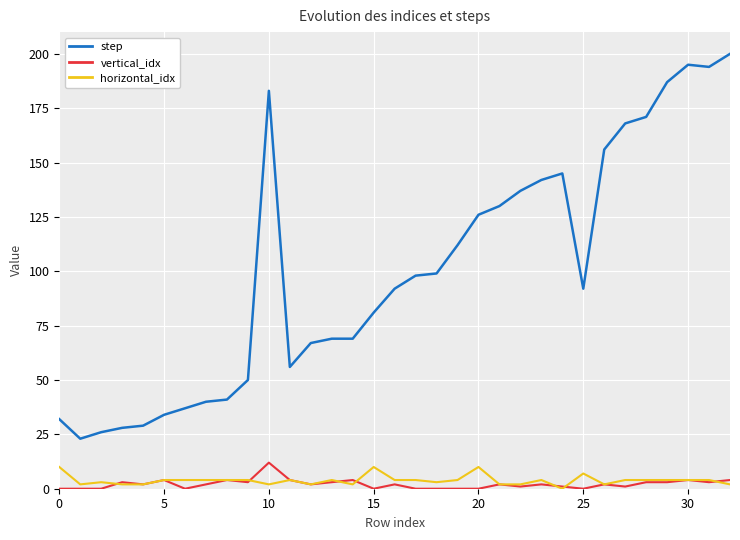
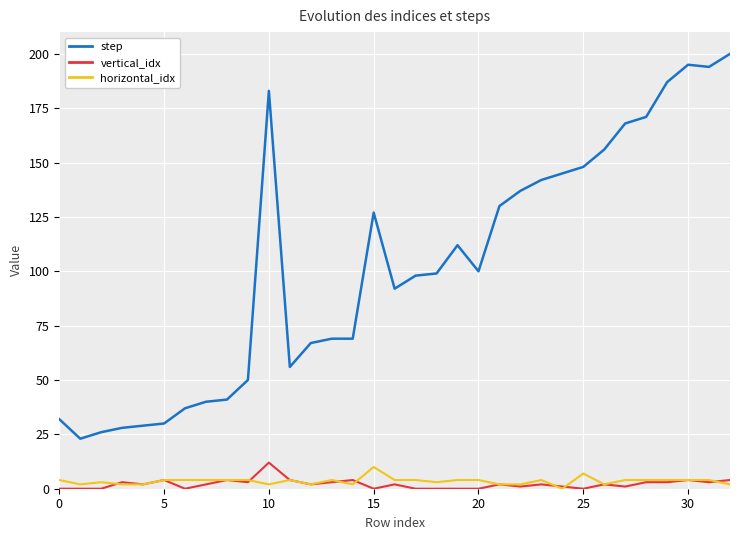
horizontal_idx, 0: 10 -> 4
step, 5: 34 -> 30
step, 15: 81 -> 127
step, 20: 126 -> 100
horizontal_idx, 20: 10 -> 4
step, 25: 92 -> 148
